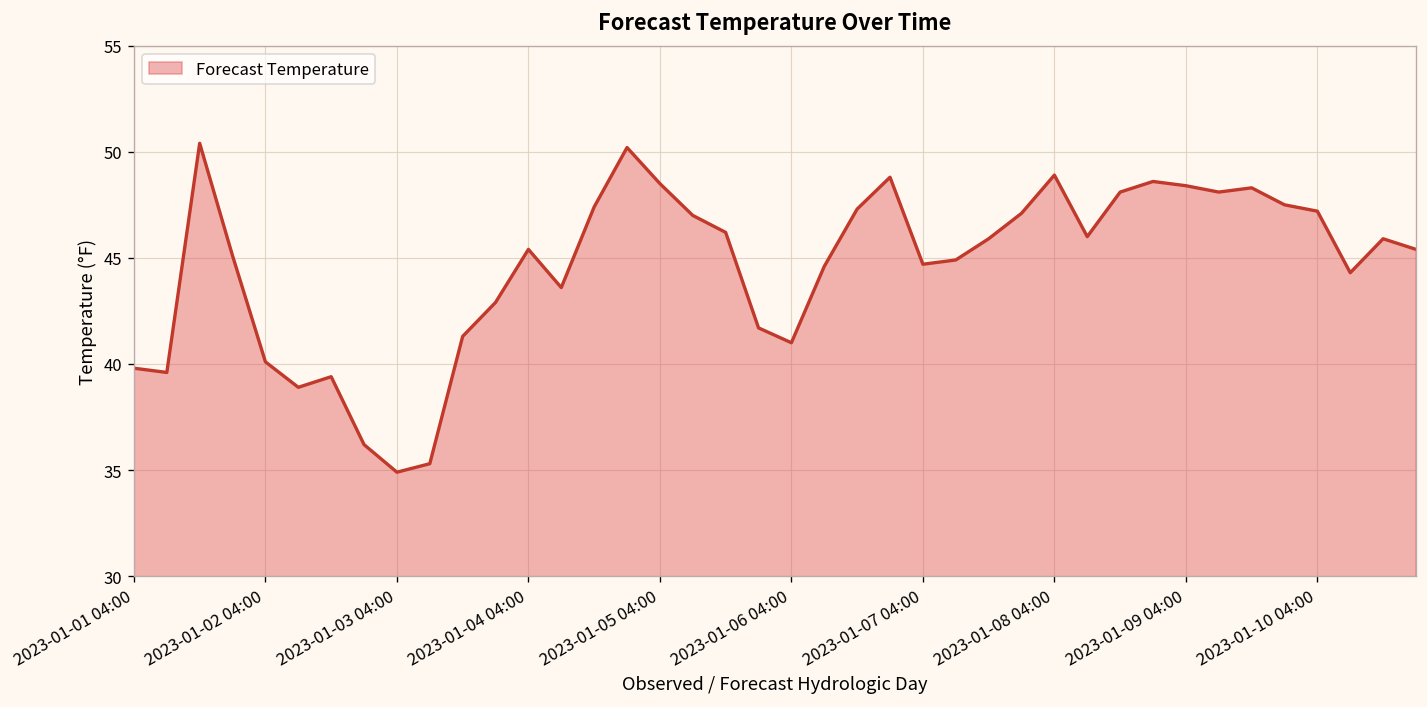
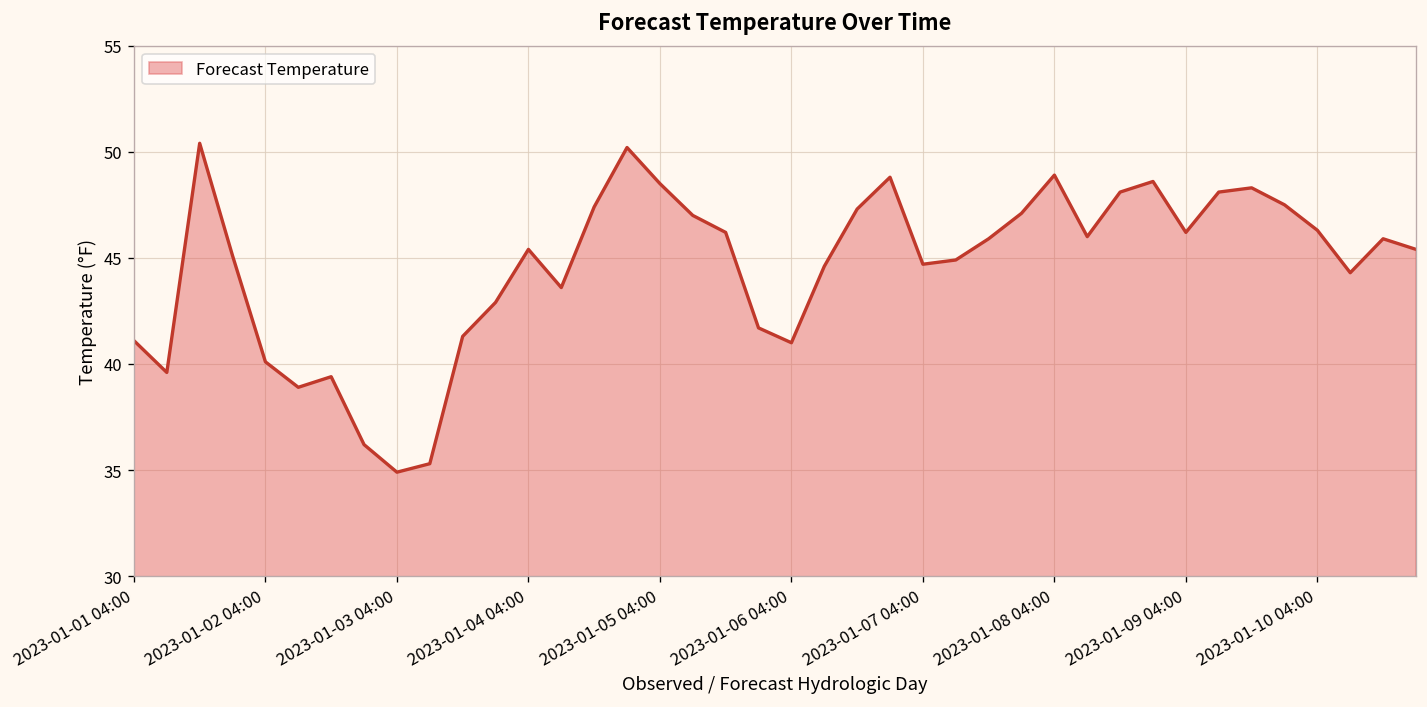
2023-01-01 04:00: 39.8 -> 41.1
2023-01-09 04:00: 48.4 -> 46.2
2023-01-10 04:00: 47.2 -> 46.3
